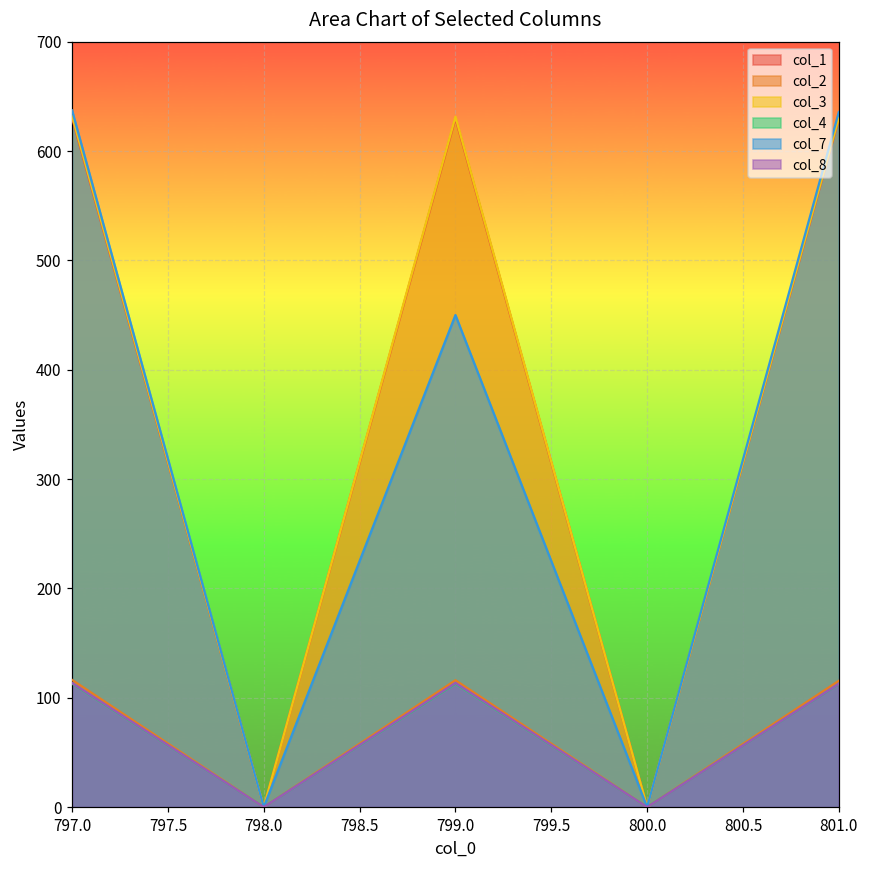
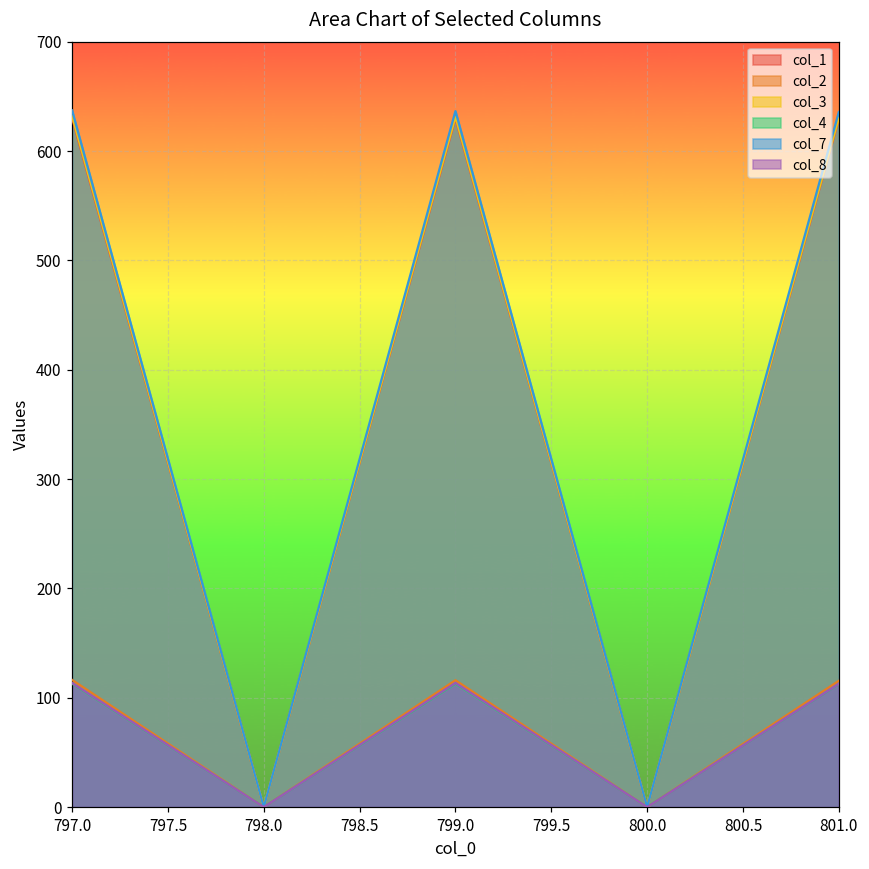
col_7, 799.0: 450 -> 640
